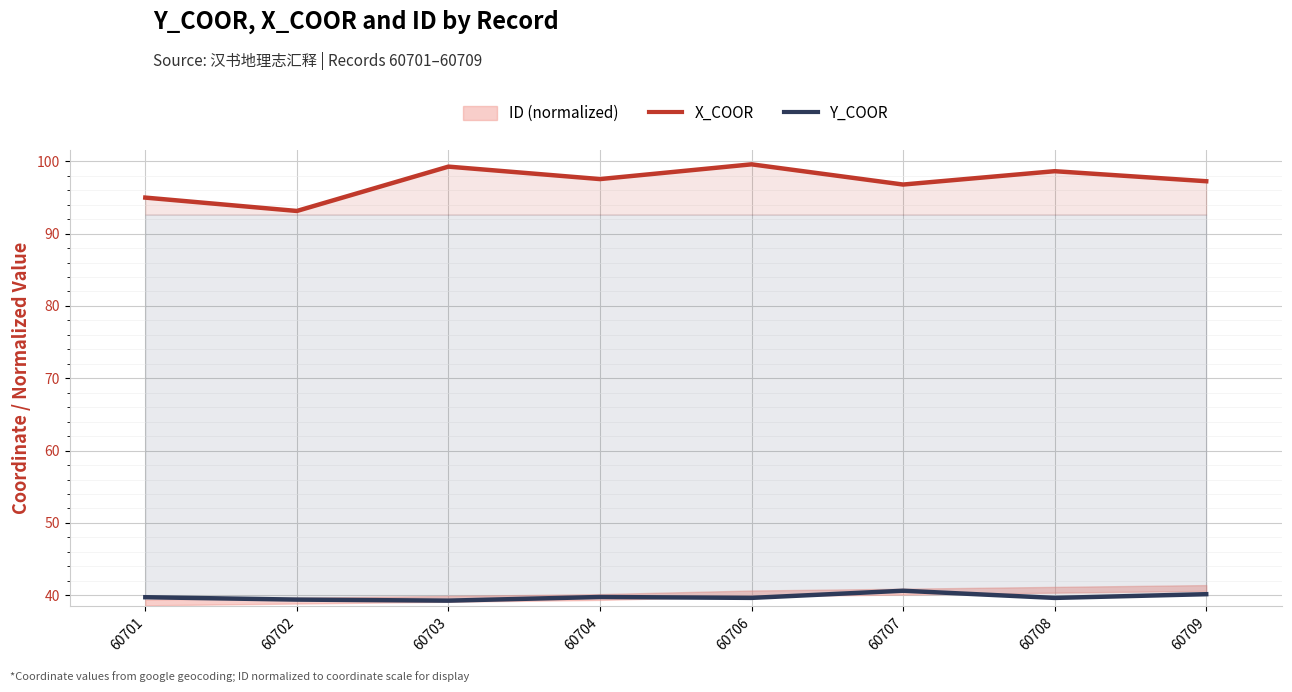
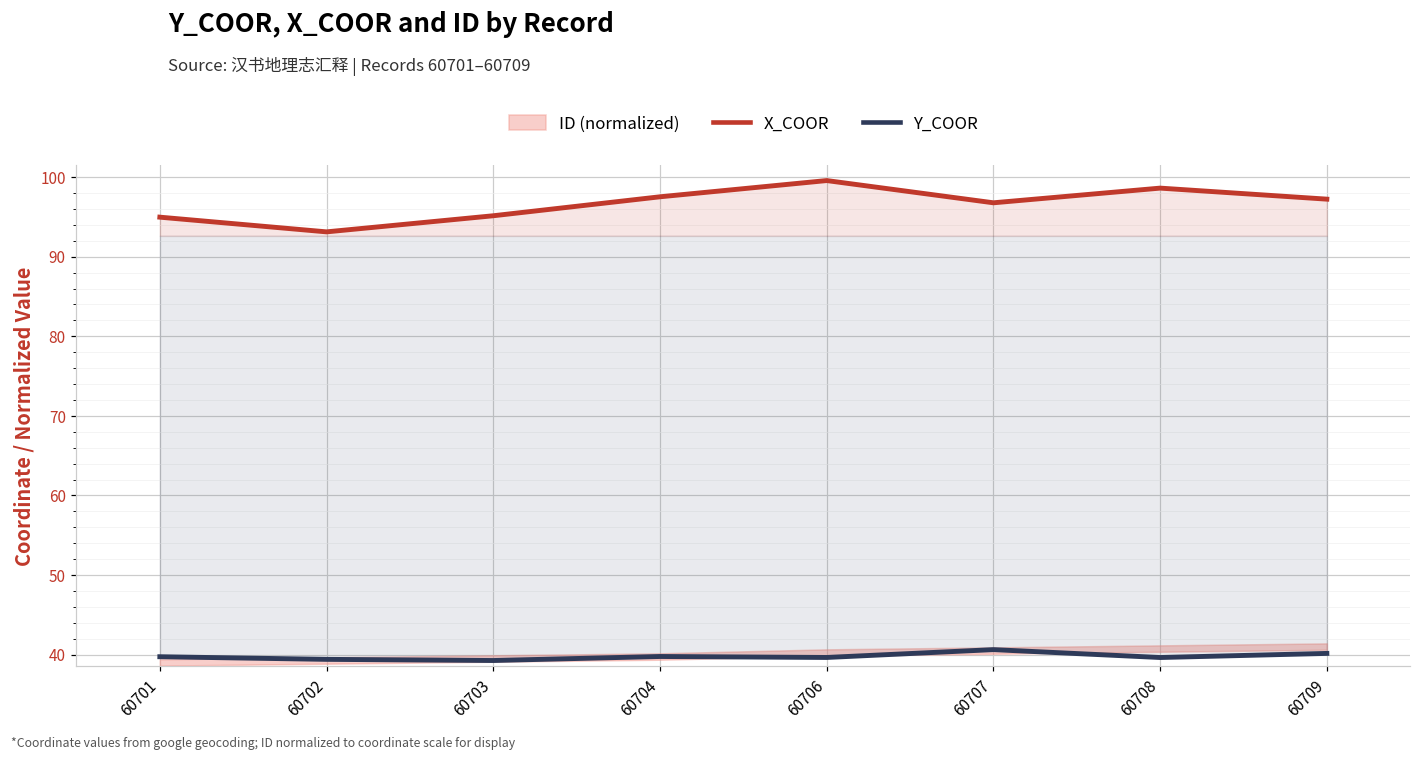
X_COOR, 60703: 99 -> 95
